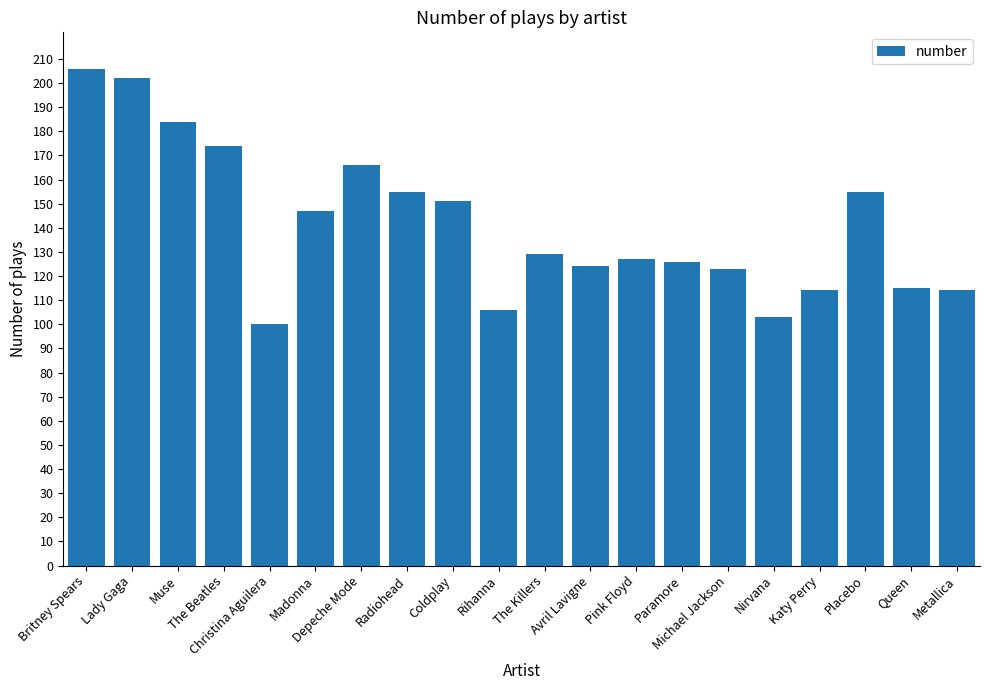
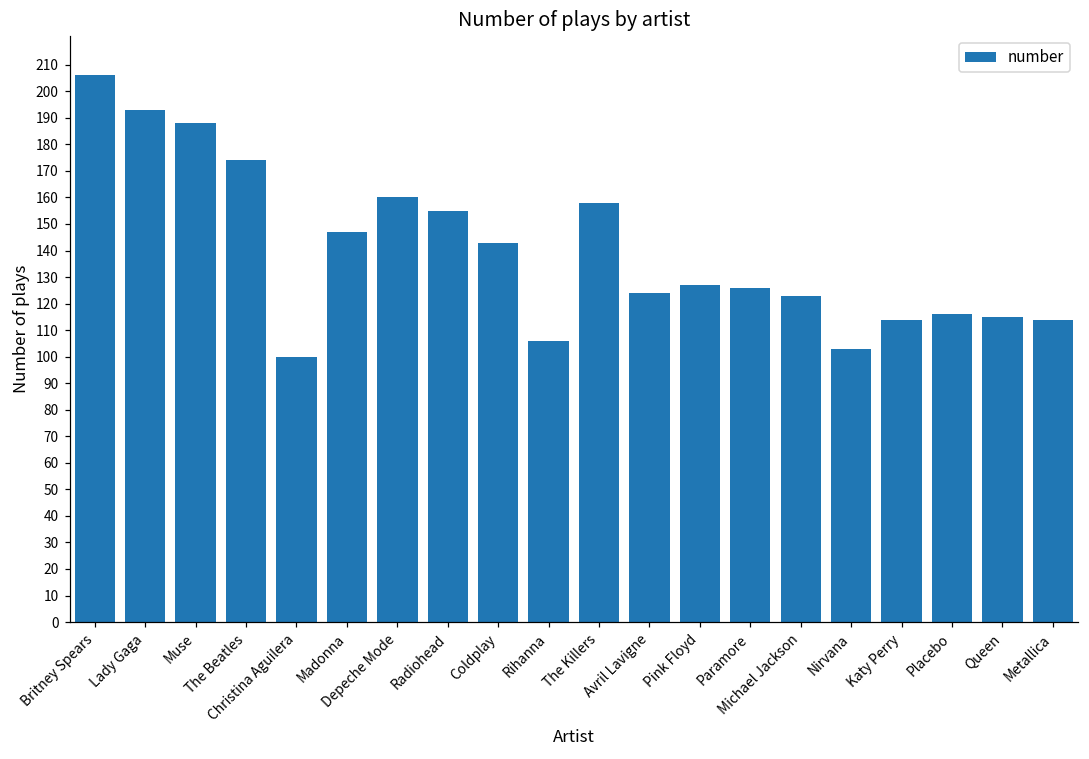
Lady Gaga: 202 -> 193
Muse: 184 -> 188
Depeche Mode: 166 -> 160
Coldplay: 151 -> 143
The Killers: 129 -> 158
Placebo: 155 -> 116
